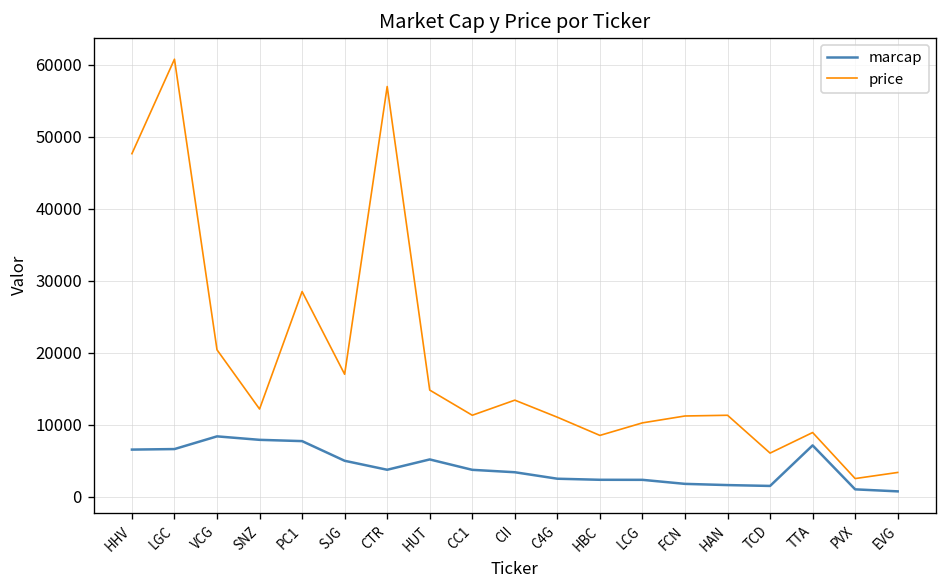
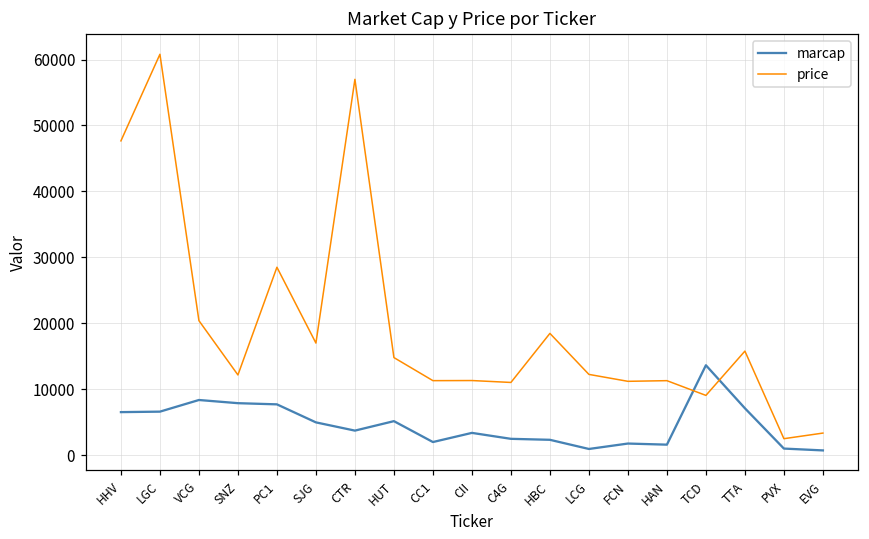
marcap, CC1: 4000 -> 2000
price, CII: 13000 -> 11000
price, HBC: 9000 -> 18000
marcap, LCG: 2000 -> 1000
price, LCG: 10000 -> 12000
marcap, TCD: 1000 -> 14000
price, TCD: 6000 -> 9000
price, TTA: 9000 -> 16000
